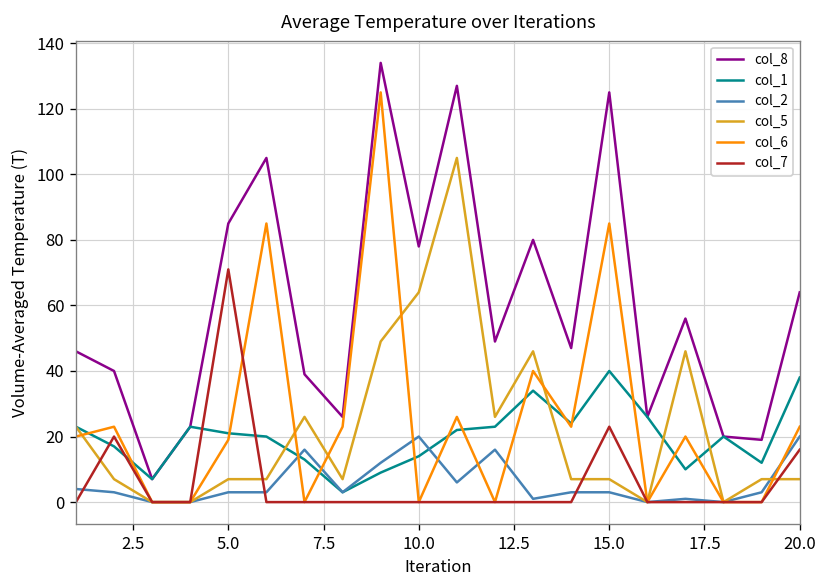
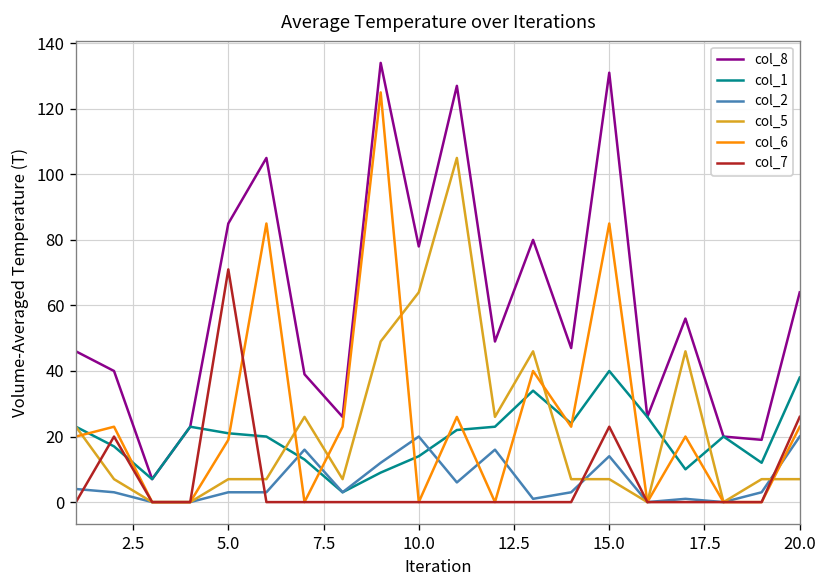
col_8, 15.0: 125 -> 131
col_2, 15.0: 3 -> 14
col_7, 20.0: 16 -> 26
